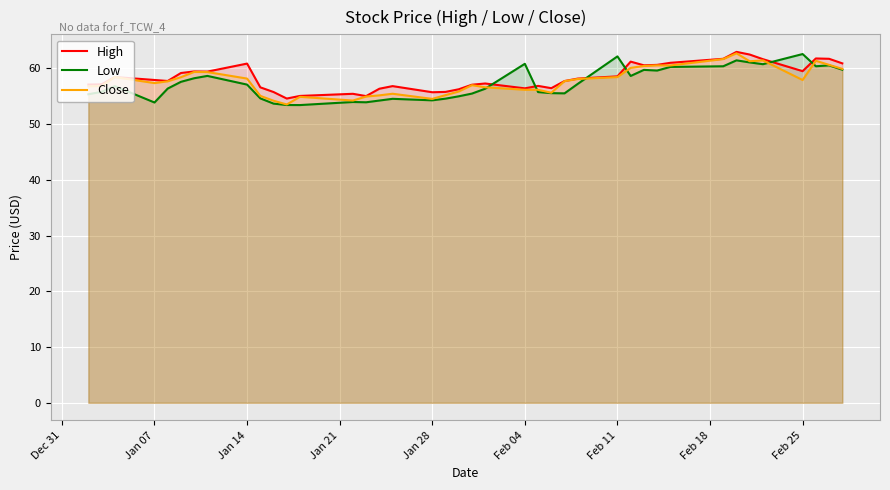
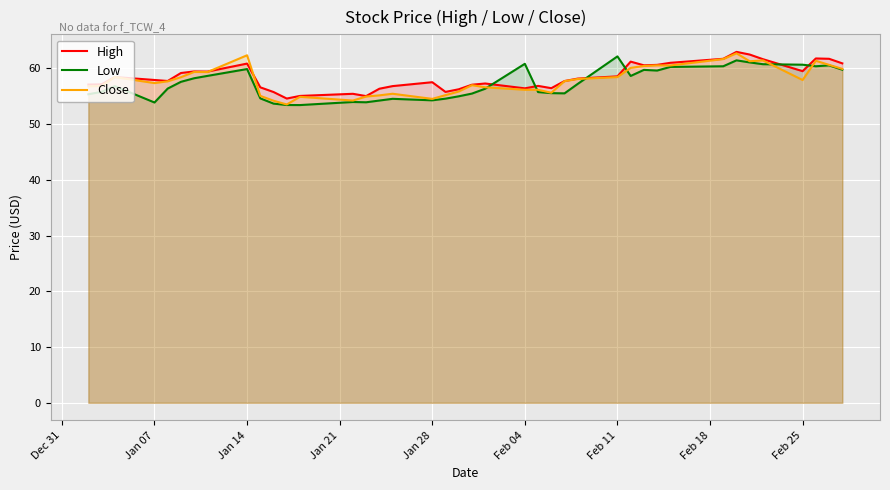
Low, Jan 14: 57 -> 60
Close, Jan 14: 58 -> 62
High, Jan 28: 56 -> 58
Low, Feb 25: 63 -> 61
